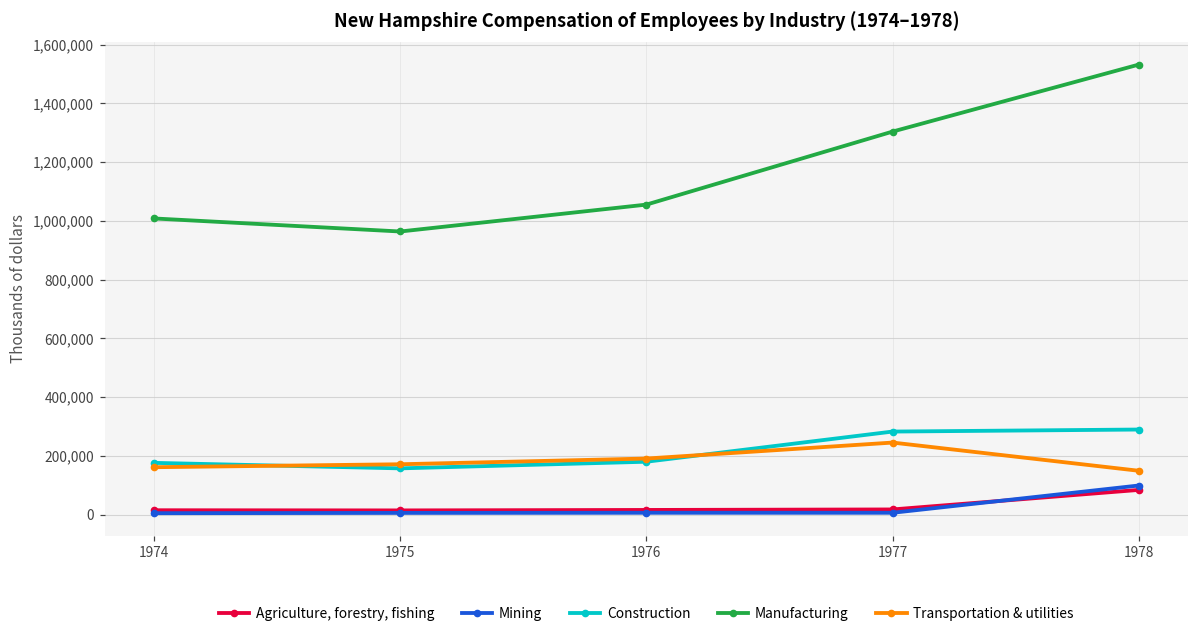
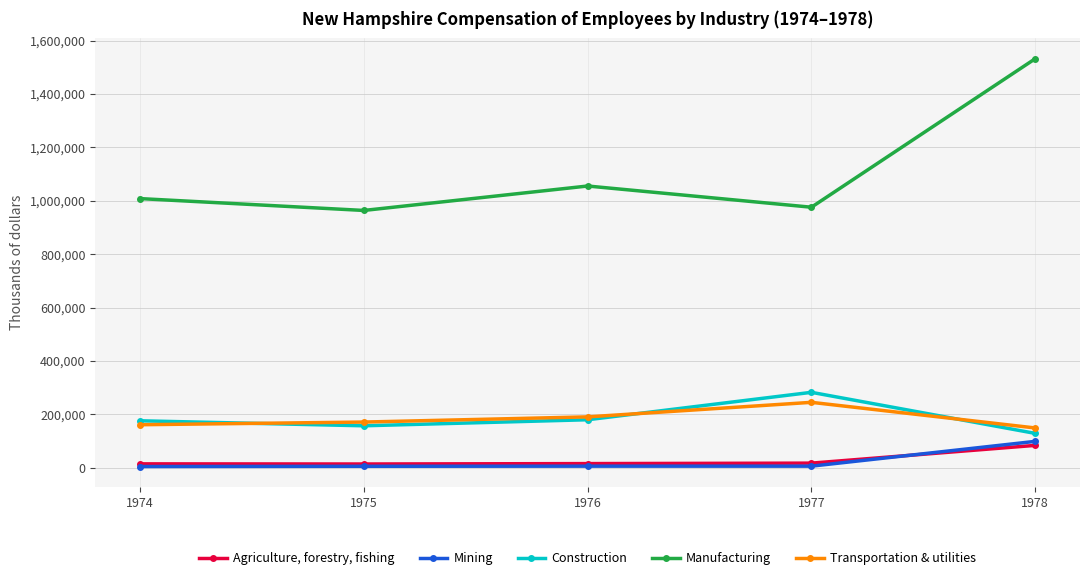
Manufacturing, 1977: 1,300,000 -> 980,000
Construction, 1978: 290,000 -> 130,000
